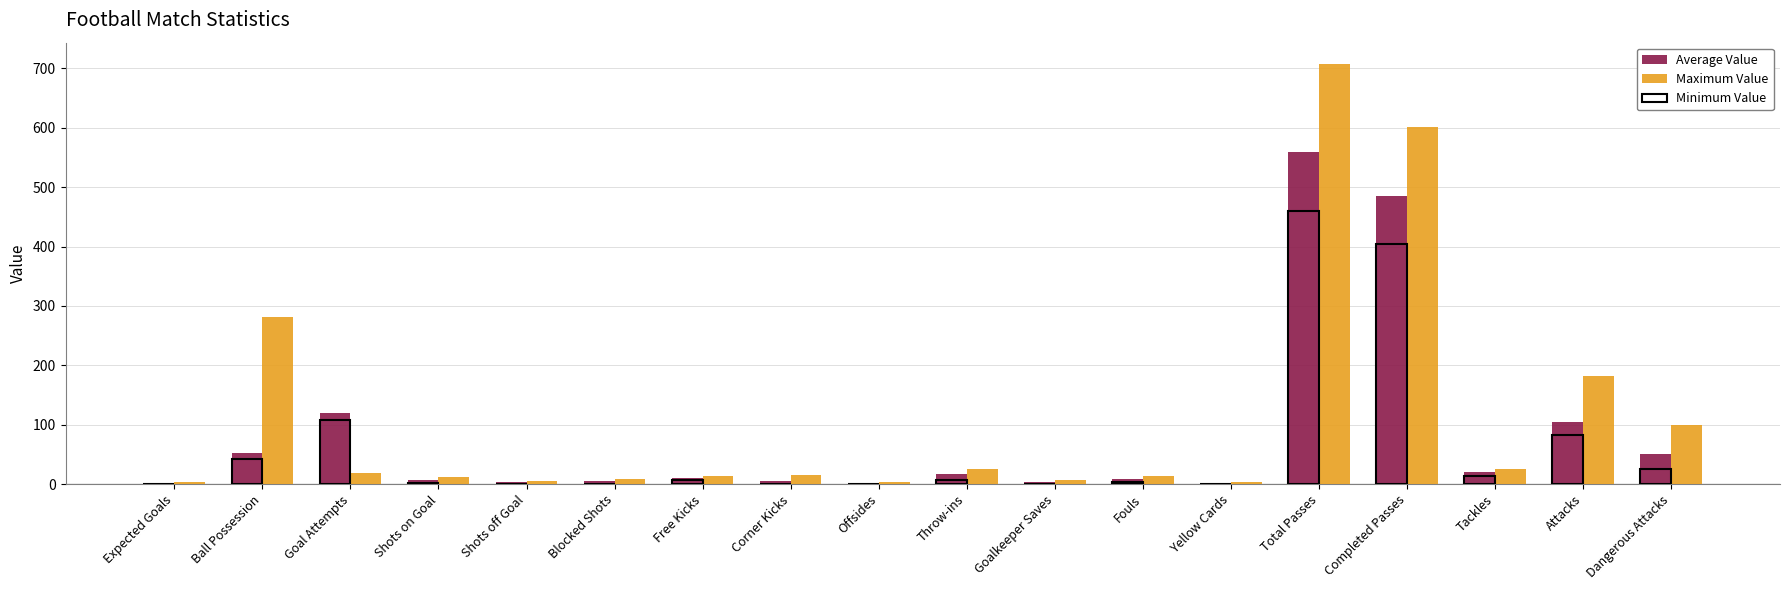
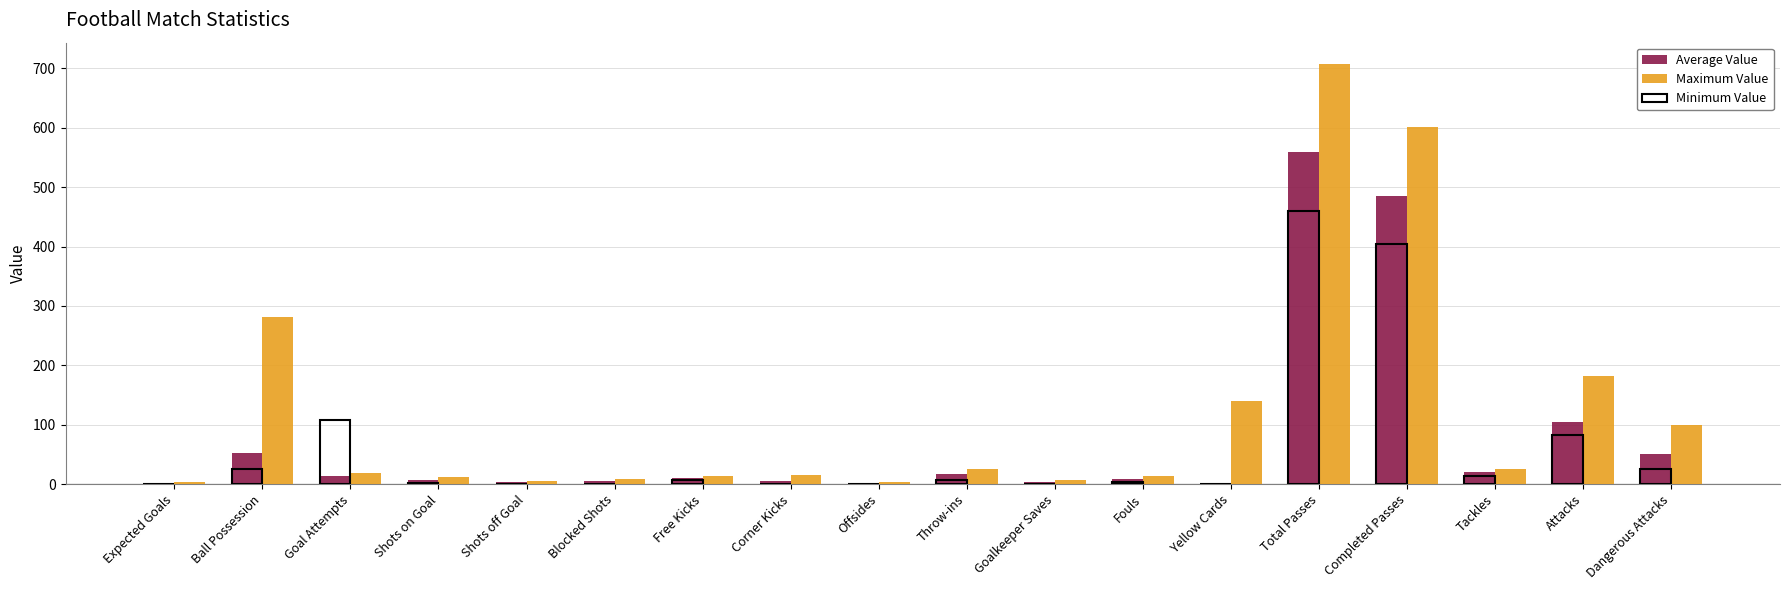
Minimum Value, Ball Possession: 40 -> 30
Average Value, Goal Attempts: 120 -> 10
Maximum Value, Yellow Cards: 0 -> 140
